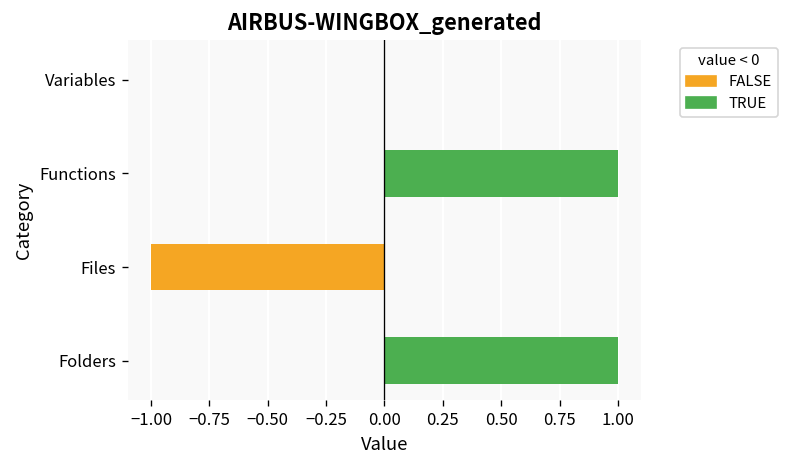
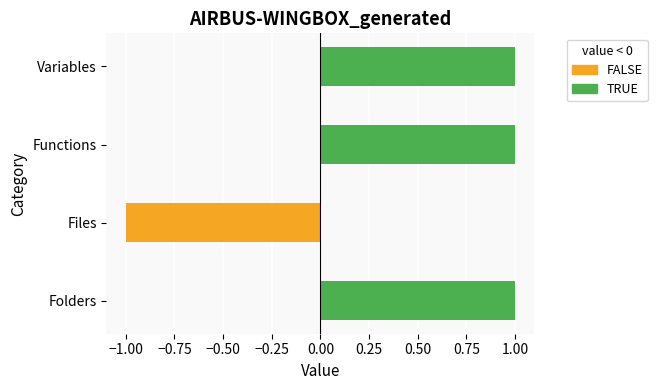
Variables: 0 -> 1
